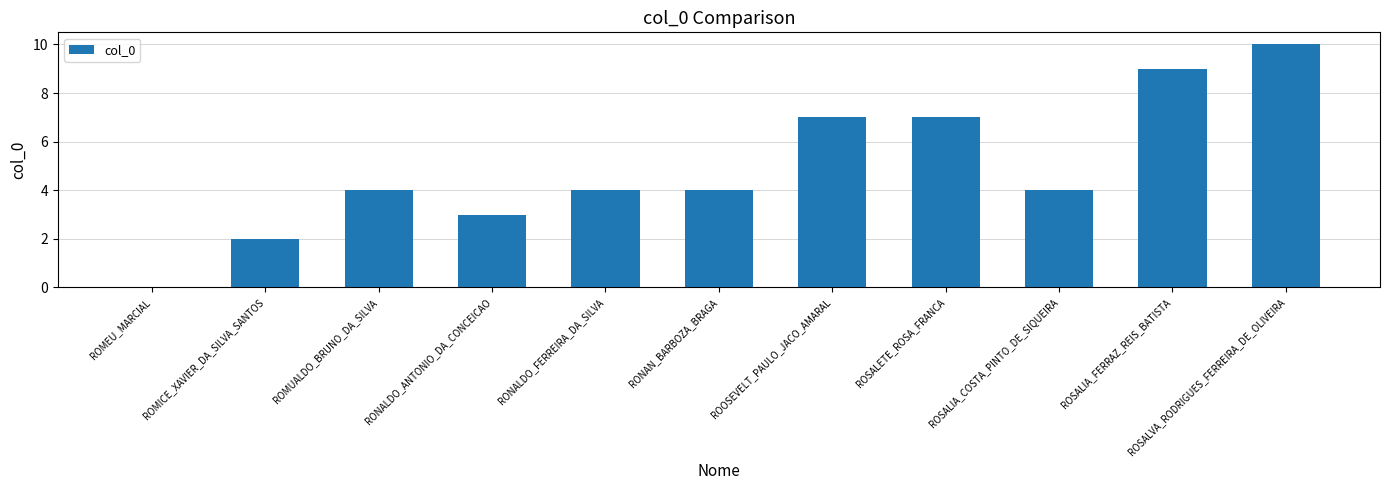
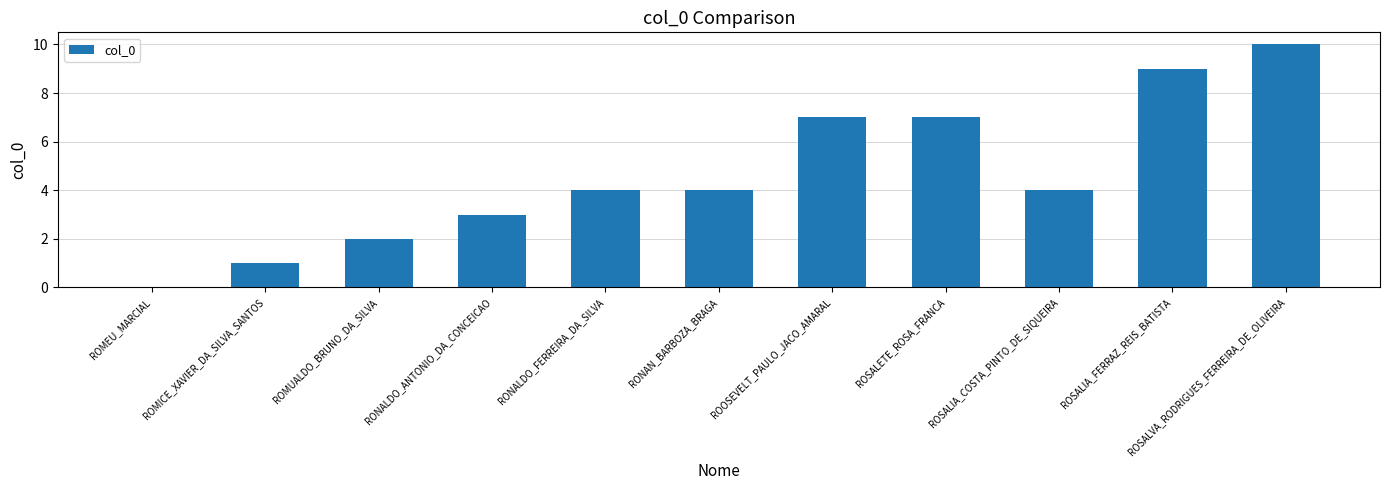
ROMICE_XAVIER_DA_SILVA_SANTOS: 2 -> 1
ROMUALDO_BRUNO_DA_SILVA: 4 -> 2
